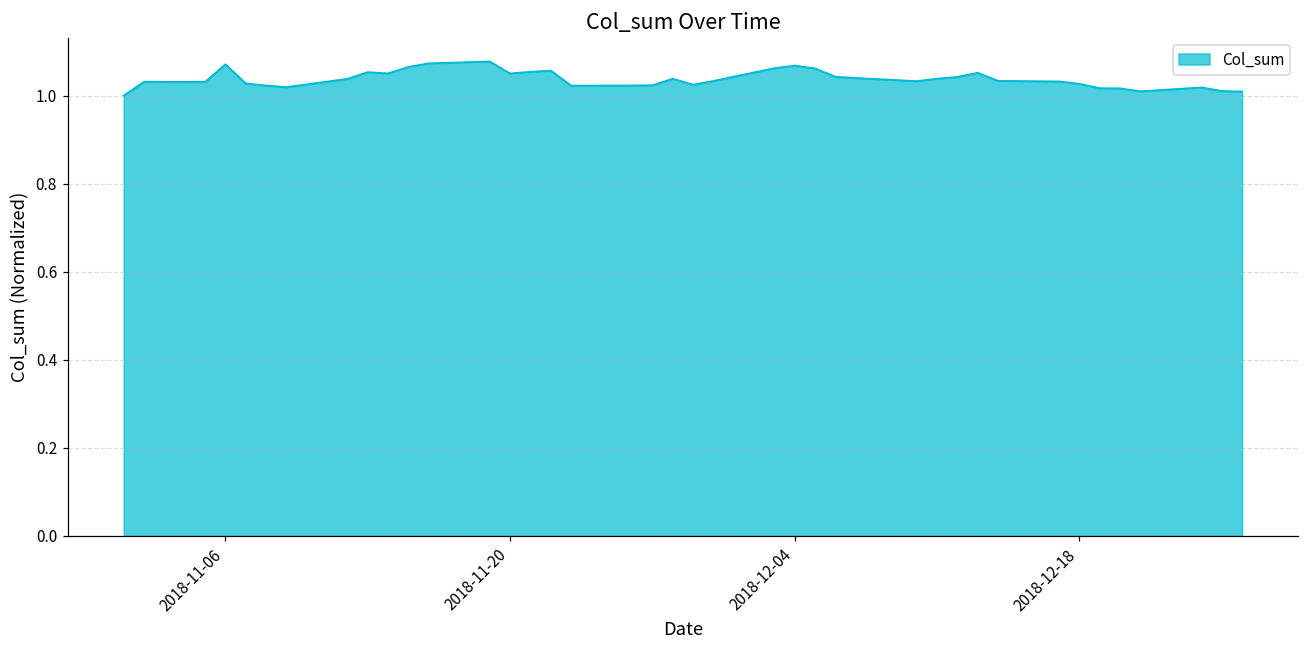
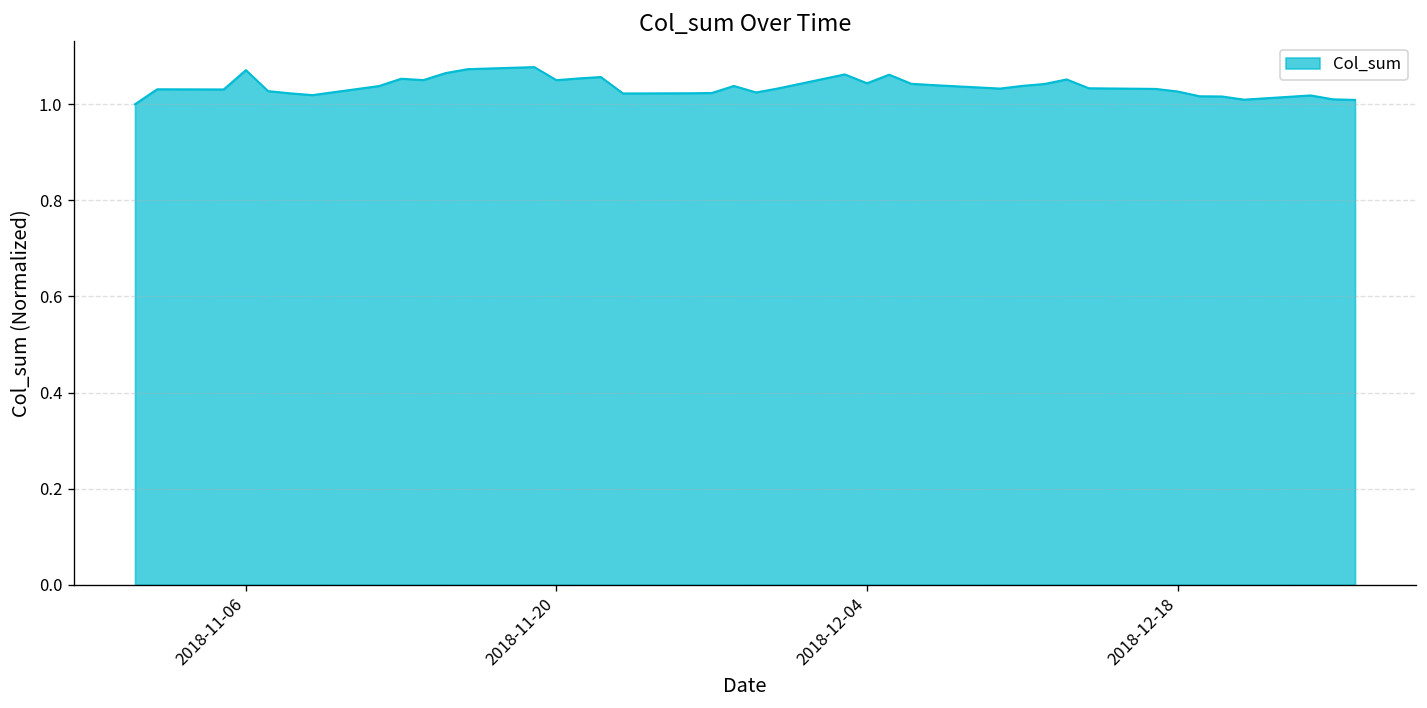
2018-12-04: 1.07 -> 1.04
